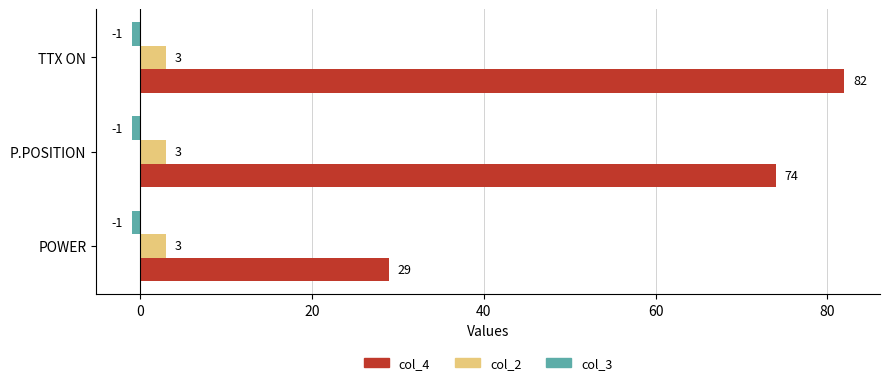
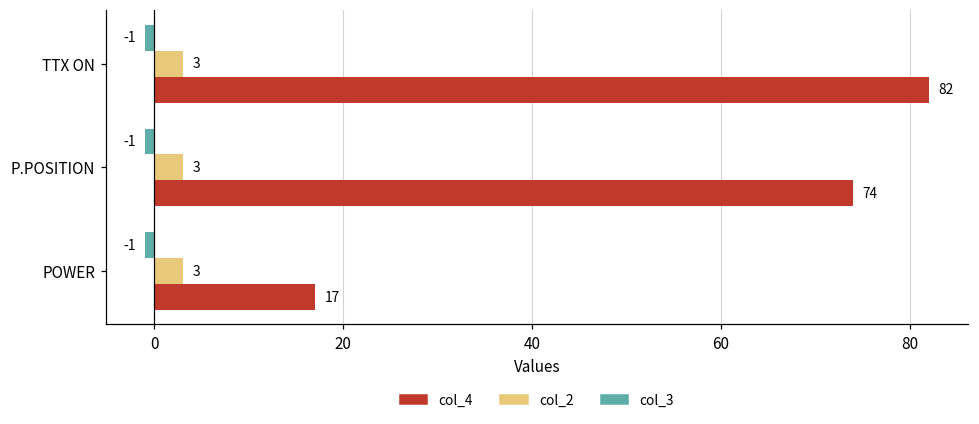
col_4, POWER: 29 -> 17
